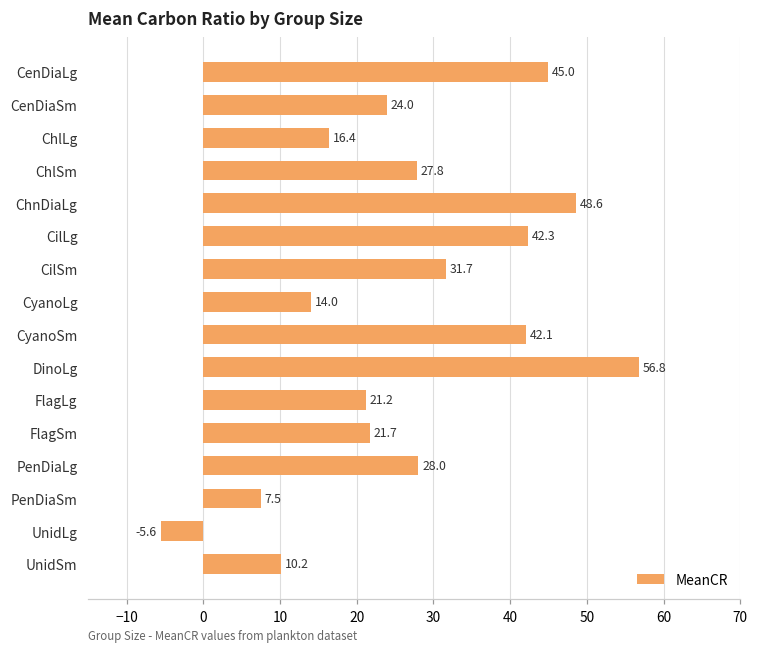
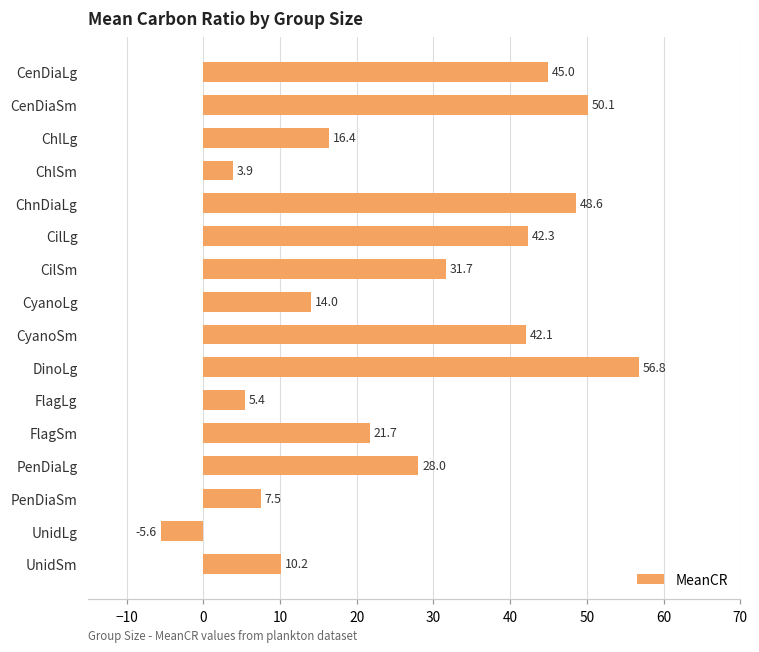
CenDiaSm: 24.0 -> 50.1
ChlSm: 27.8 -> 3.9
FlagLg: 21.2 -> 5.4
